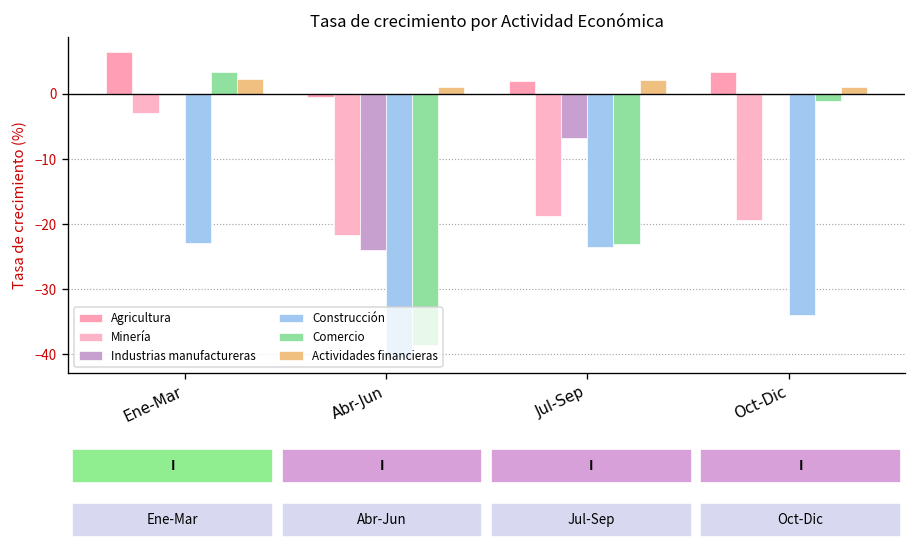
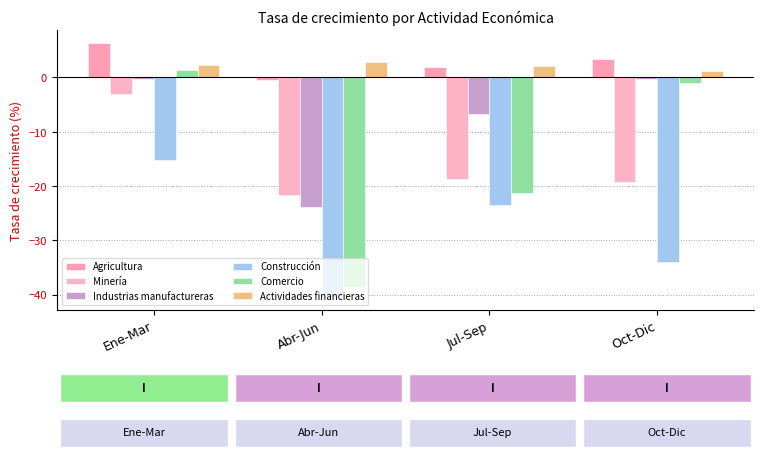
Construcción, Ene-Mar: -23 -> -15
Comercio, Ene-Mar: 3 -> 1
Actividades financieras, Abr-Jun: 1 -> 3
Comercio, Jul-Sep: -23 -> -21
